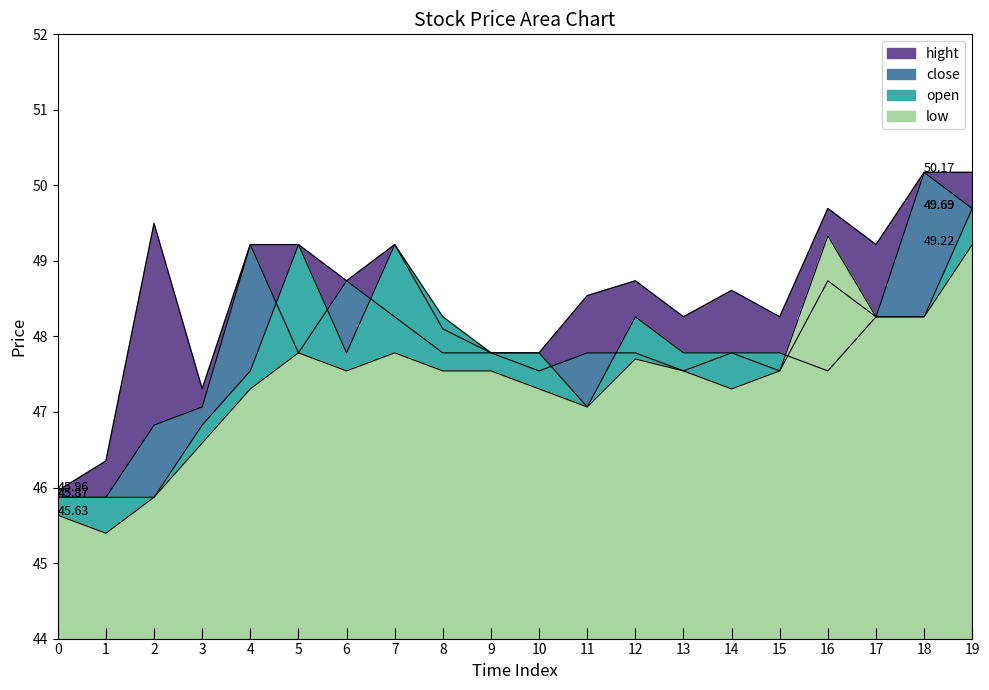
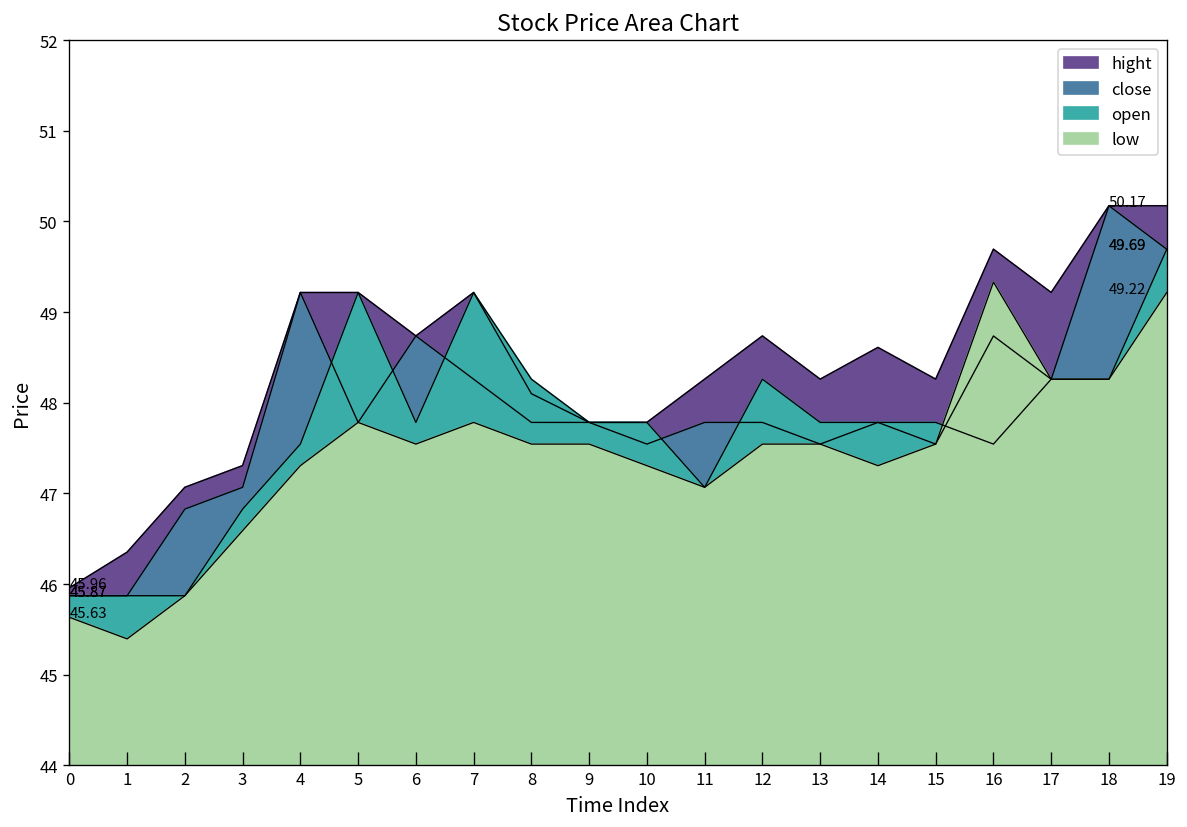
hight, 2: 49.5 -> 47.1
hight, 11: 48.5 -> 48.3
low, 12: 47.7 -> 47.5
